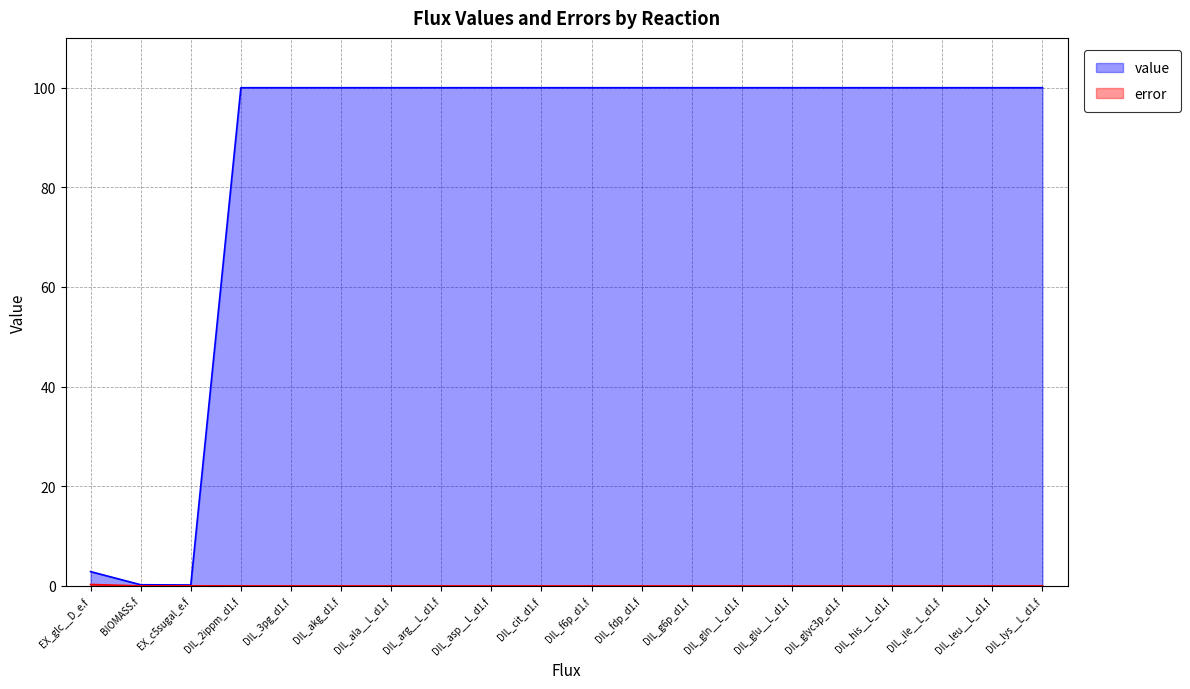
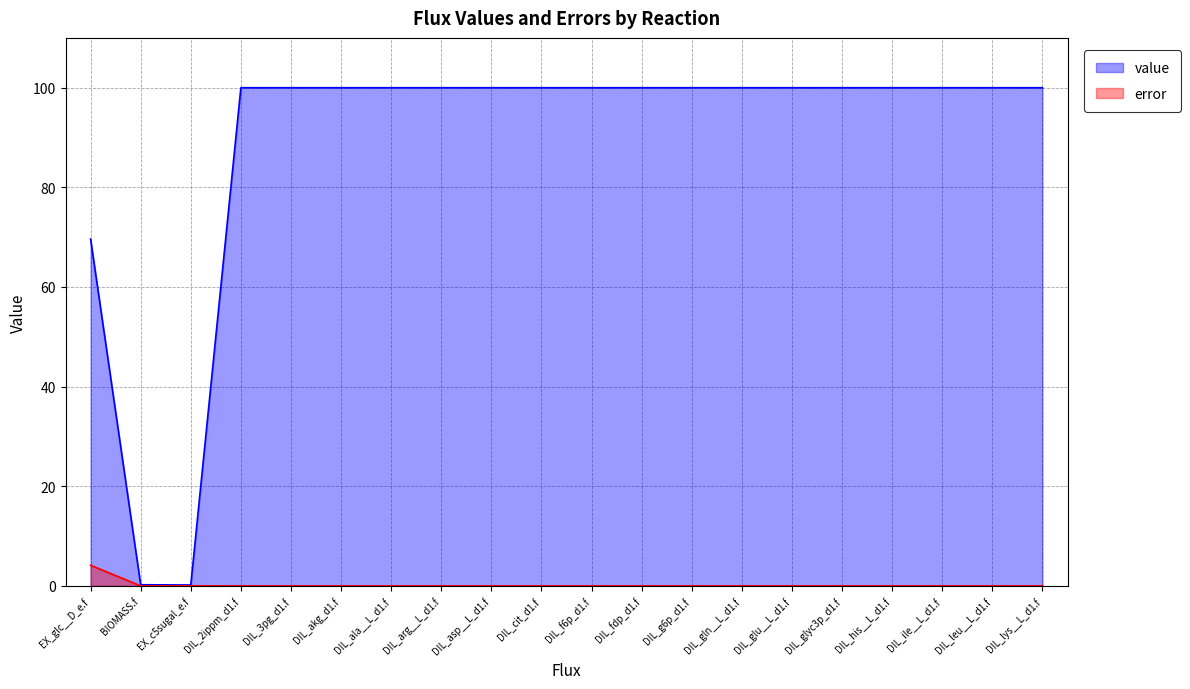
value, EX_glc__D_e.f: 3 -> 70
error, EX_glc__D_e.f: 0 -> 4
